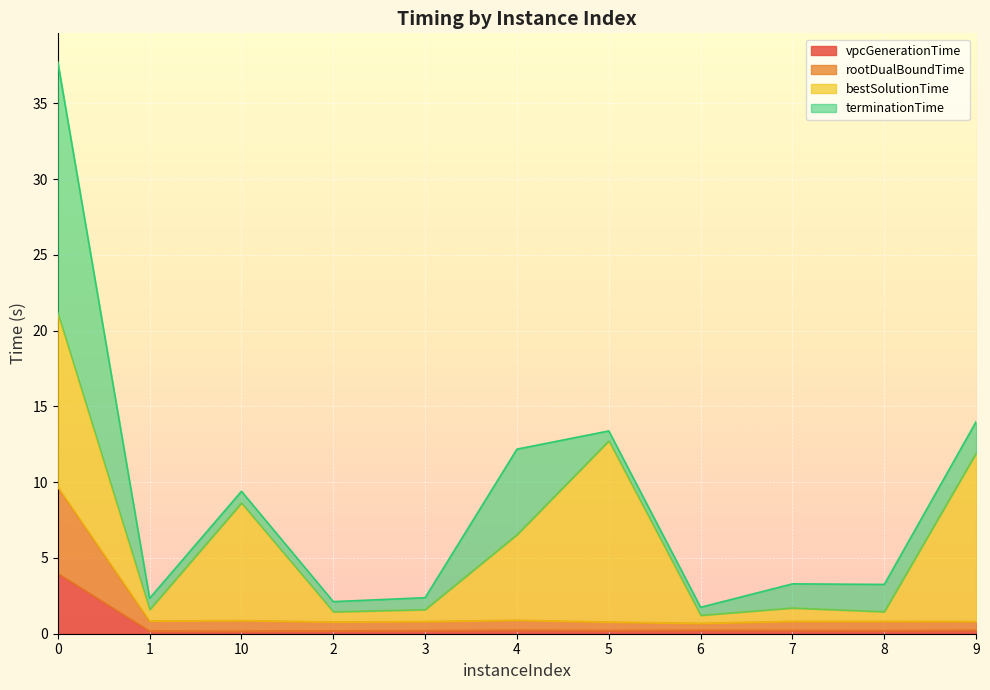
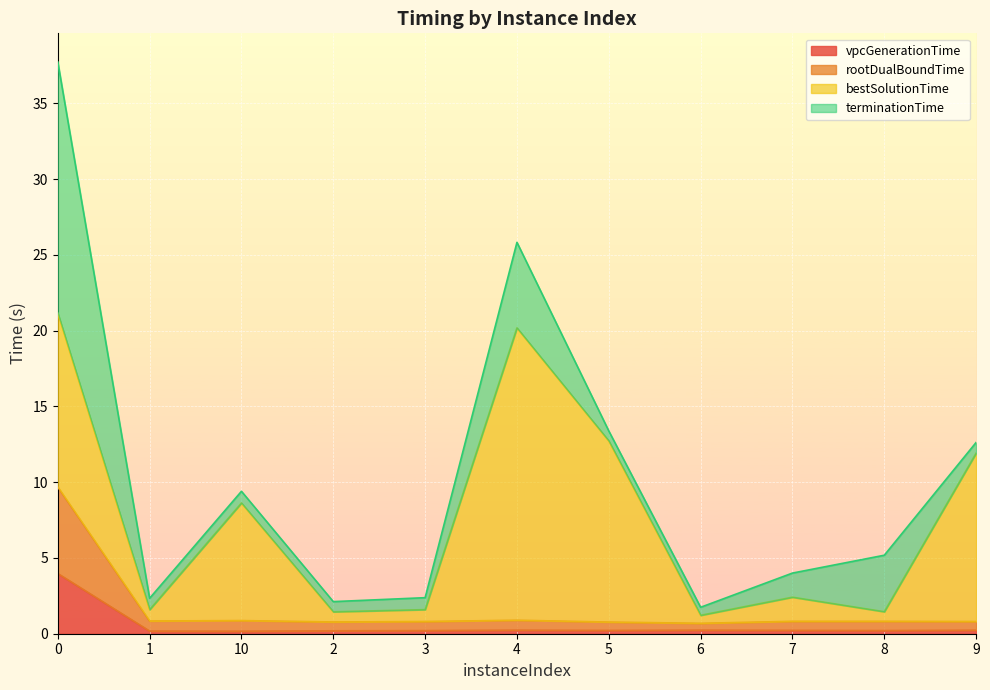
bestSolutionTime, 4: 5.6 -> 19.3
bestSolutionTime, 7: 0.9 -> 1.6
terminationTime, 8: 1.8 -> 3.7
terminationTime, 9: 2.1 -> 0.7
